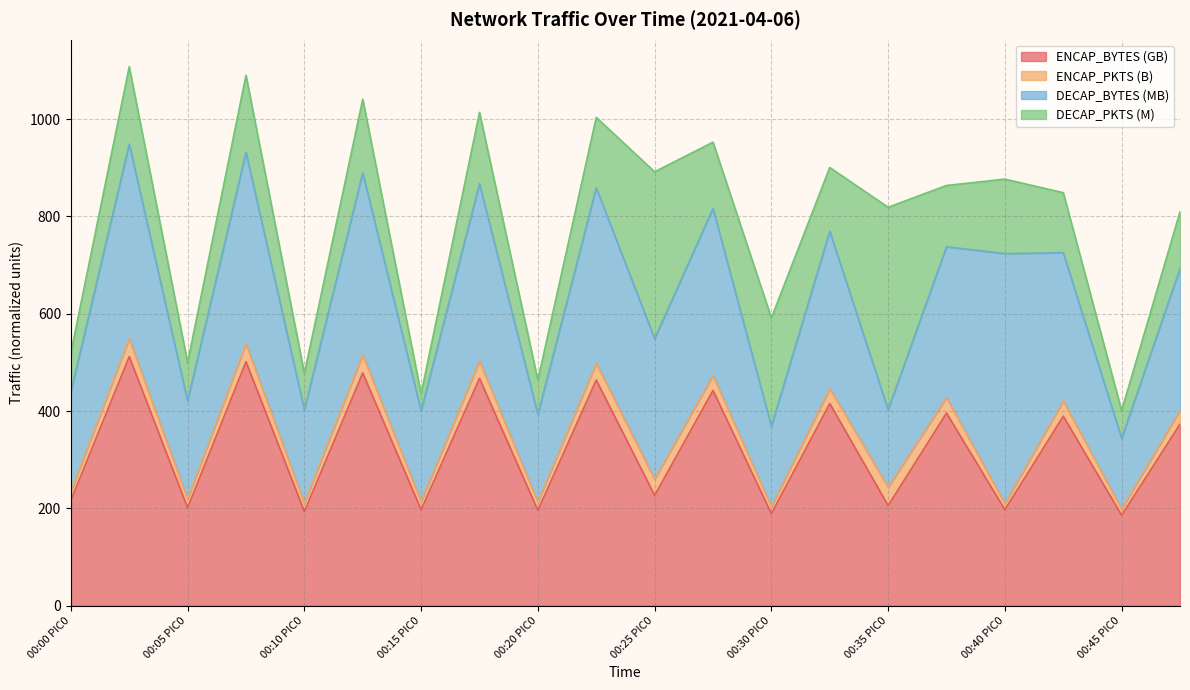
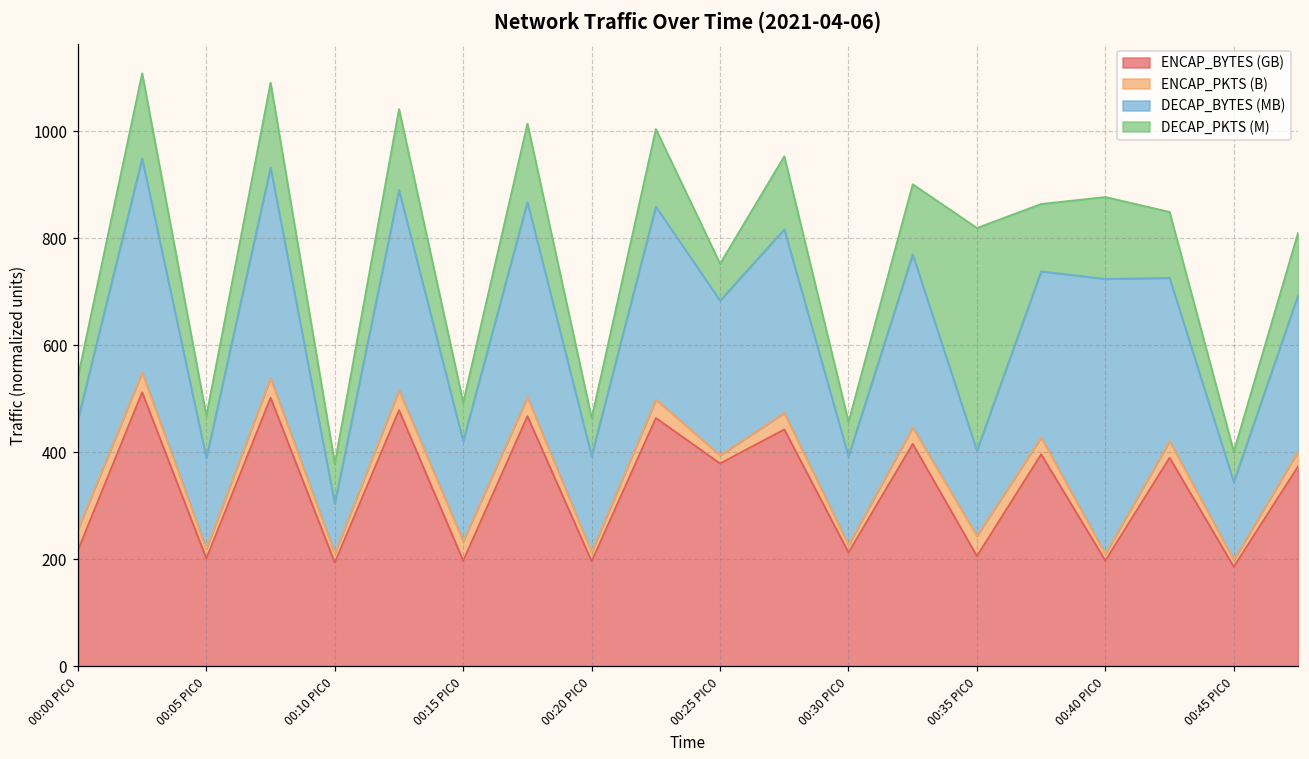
ENCAP_PKTS (B), 00:00 PIC0: 20 -> 40
DECAP_BYTES (MB), 00:05 PIC0: 200 -> 170
DECAP_BYTES (MB), 00:10 PIC0: 190 -> 90
ENCAP_PKTS (B), 00:15 PIC0: 20 -> 40
DECAP_PKTS (M), 00:15 PIC0: 40 -> 70
ENCAP_BYTES (GB), 00:25 PIC0: 230 -> 380
ENCAP_PKTS (B), 00:25 PIC0: 30 -> 20
DECAP_PKTS (M), 00:25 PIC0: 340 -> 70
ENCAP_BYTES (GB), 00:30 PIC0: 190 -> 210
DECAP_PKTS (M), 00:30 PIC0: 220 -> 60
